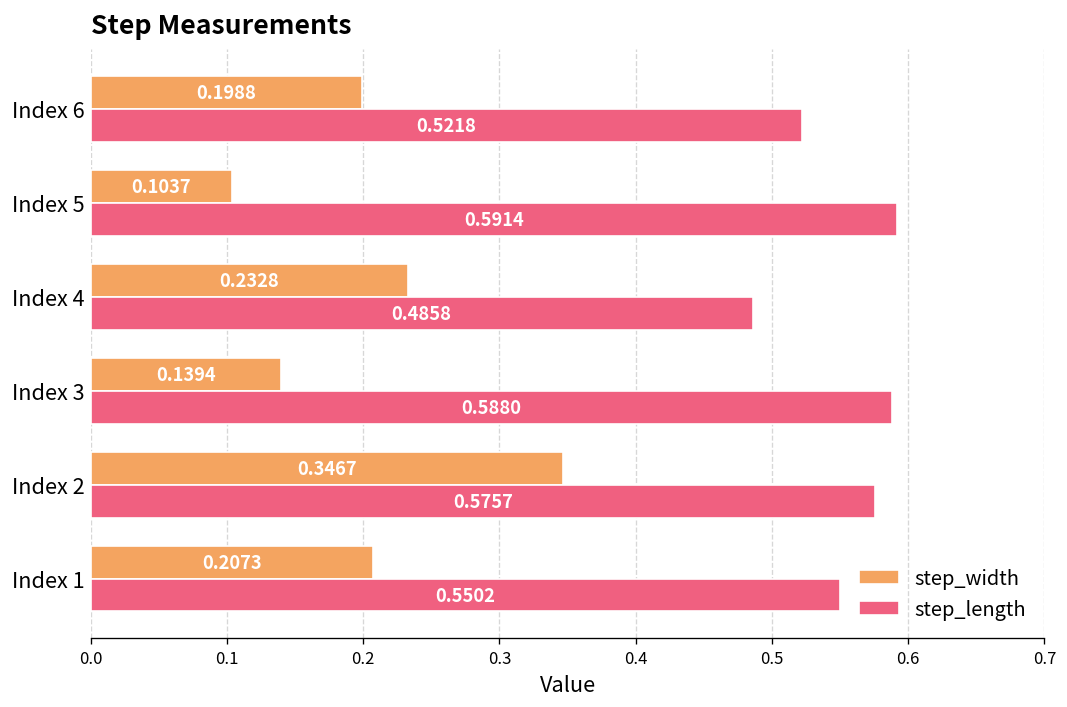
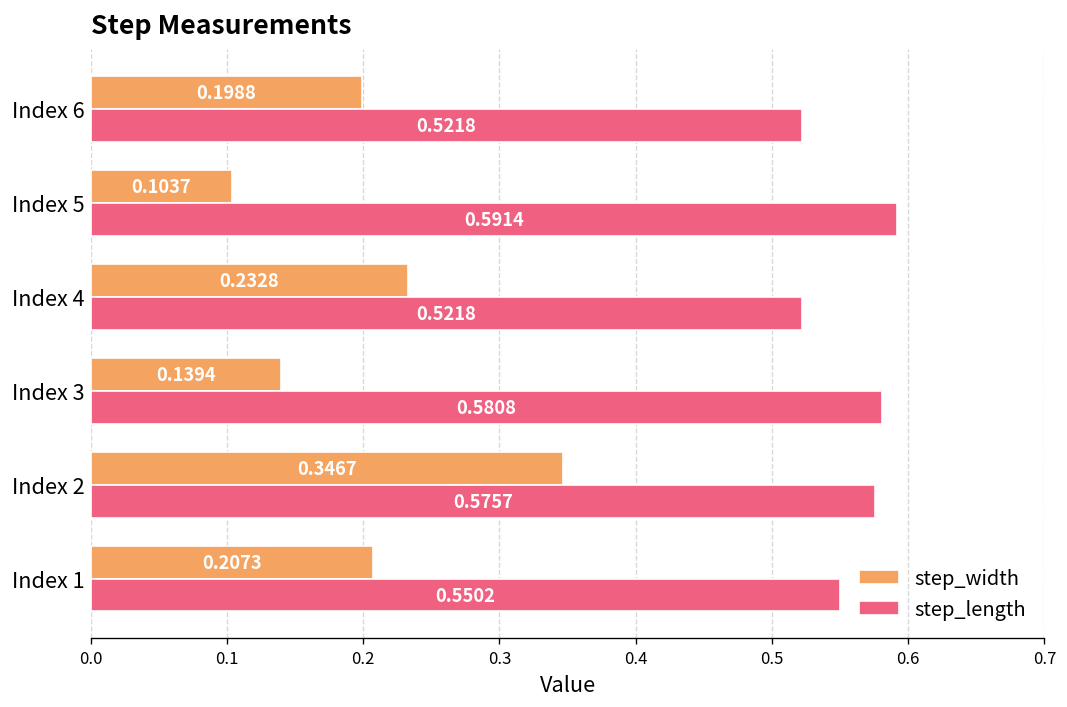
step_length, Index 4: 0.4858 -> 0.5218
step_length, Index 3: 0.5880 -> 0.5808
